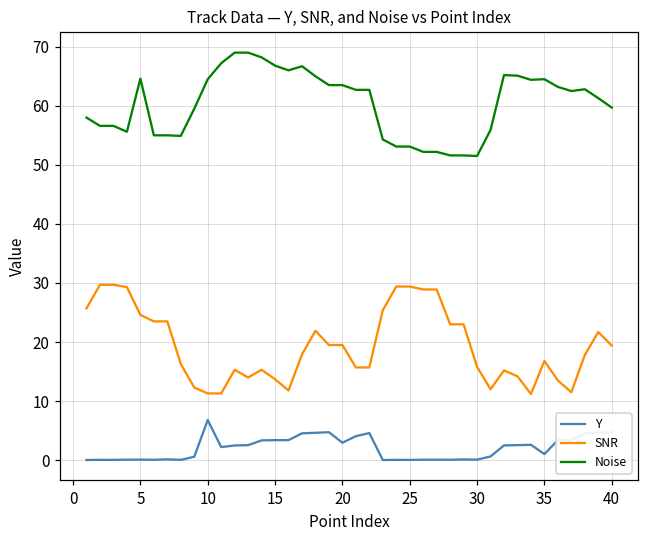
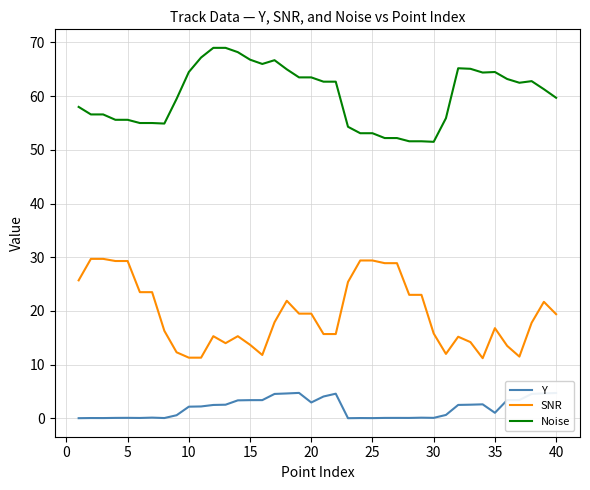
SNR, 5: 25 -> 29
Noise, 5: 65 -> 56
Y, 10: 7 -> 2
